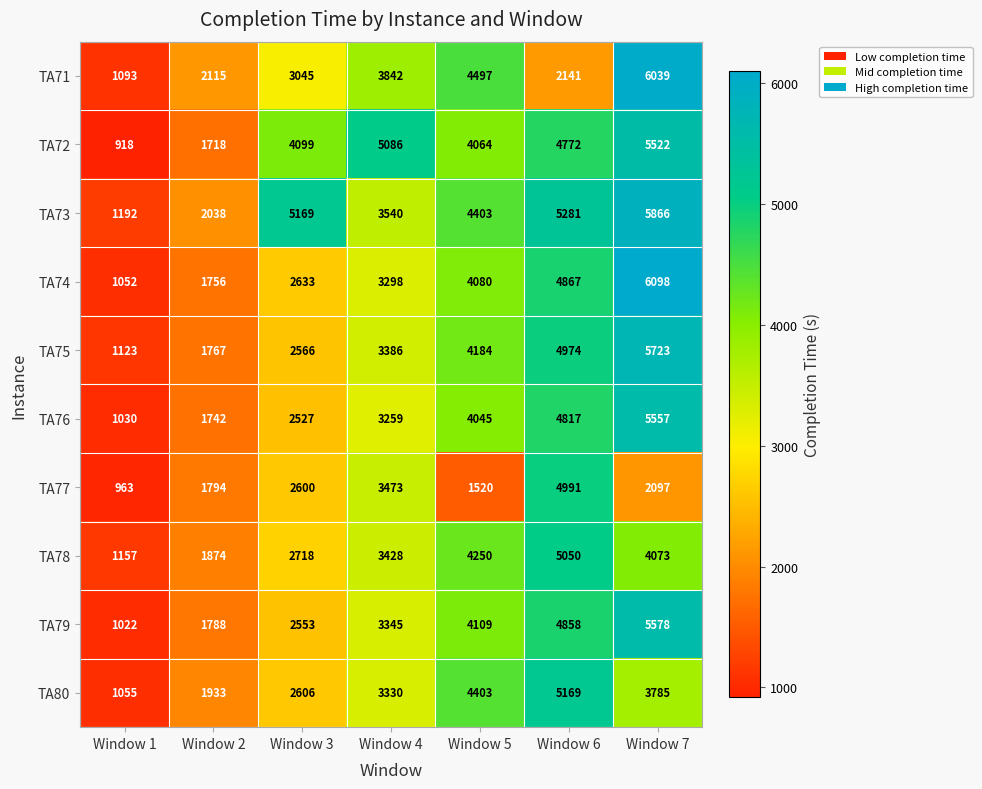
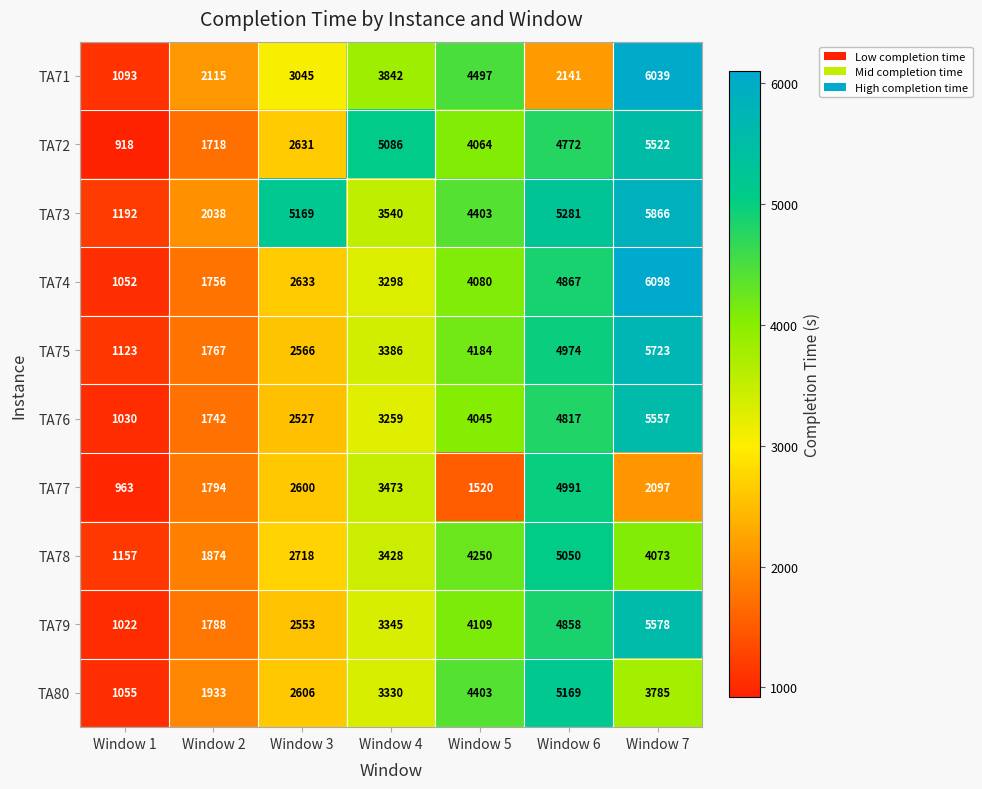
TA72, Window 3: 4099 -> 2631
